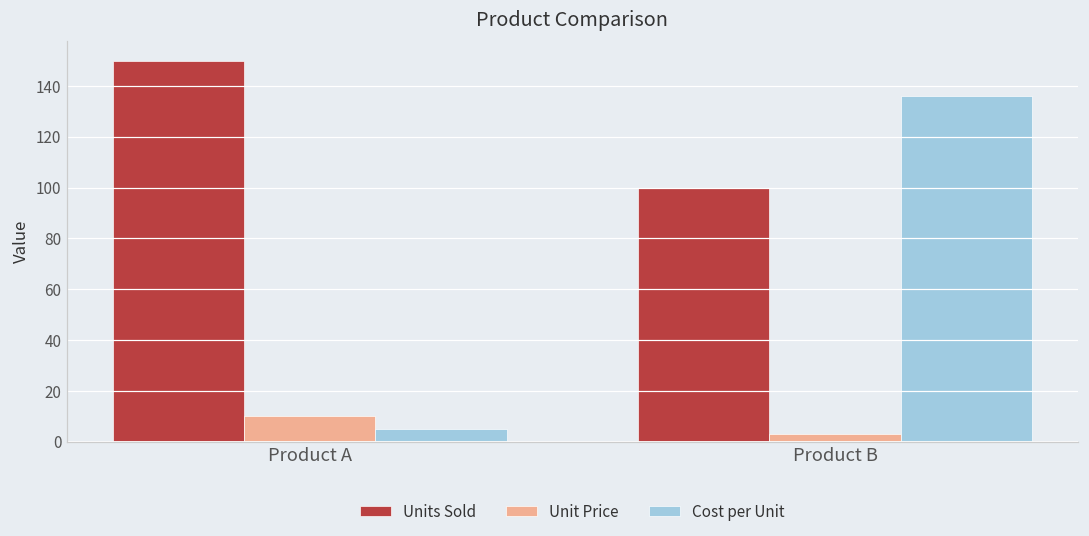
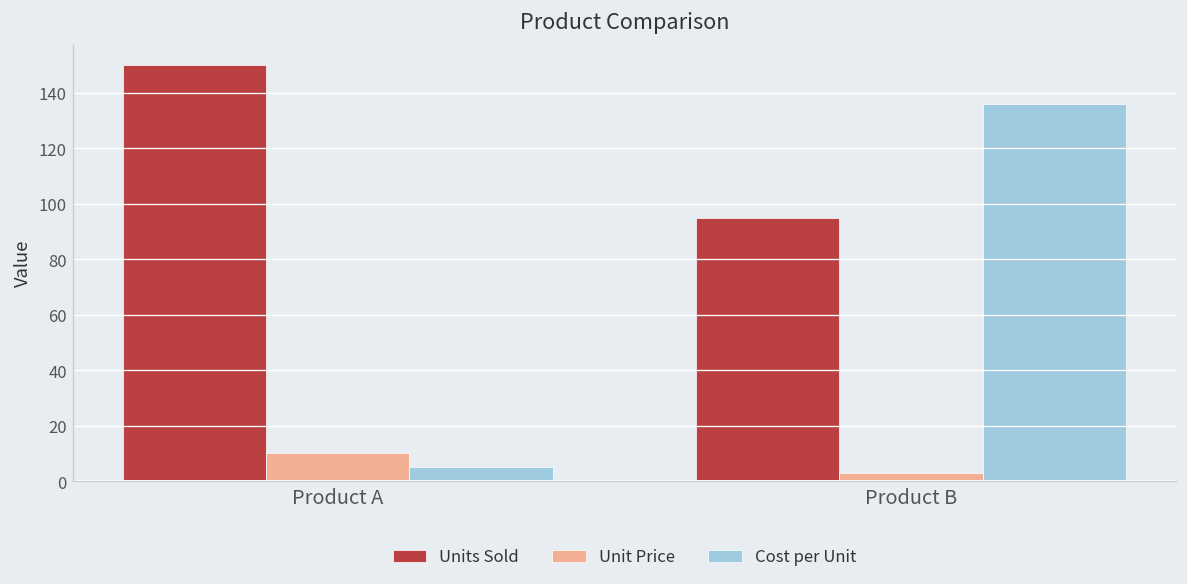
Units Sold, Product B: 100 -> 95
